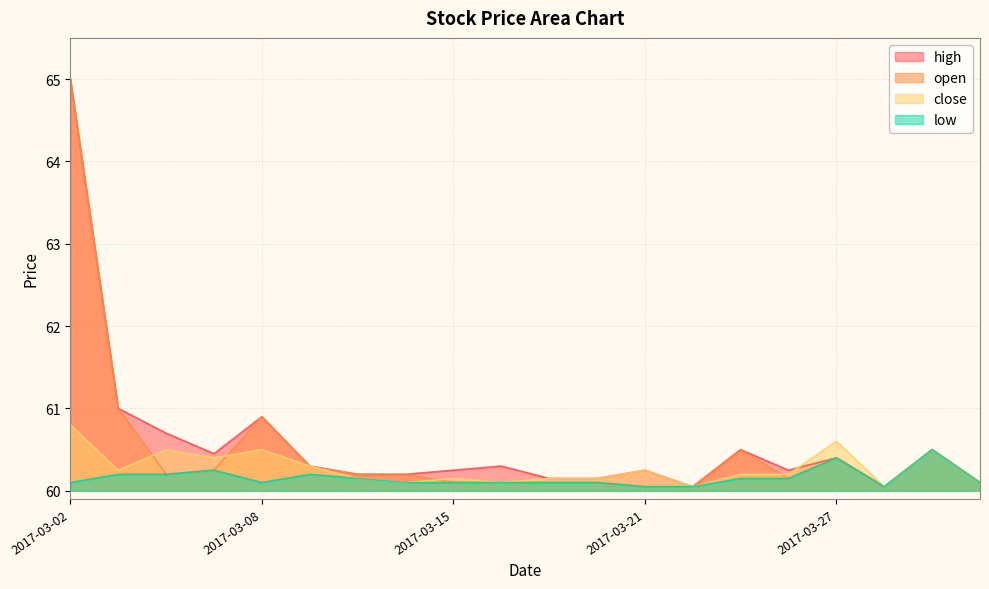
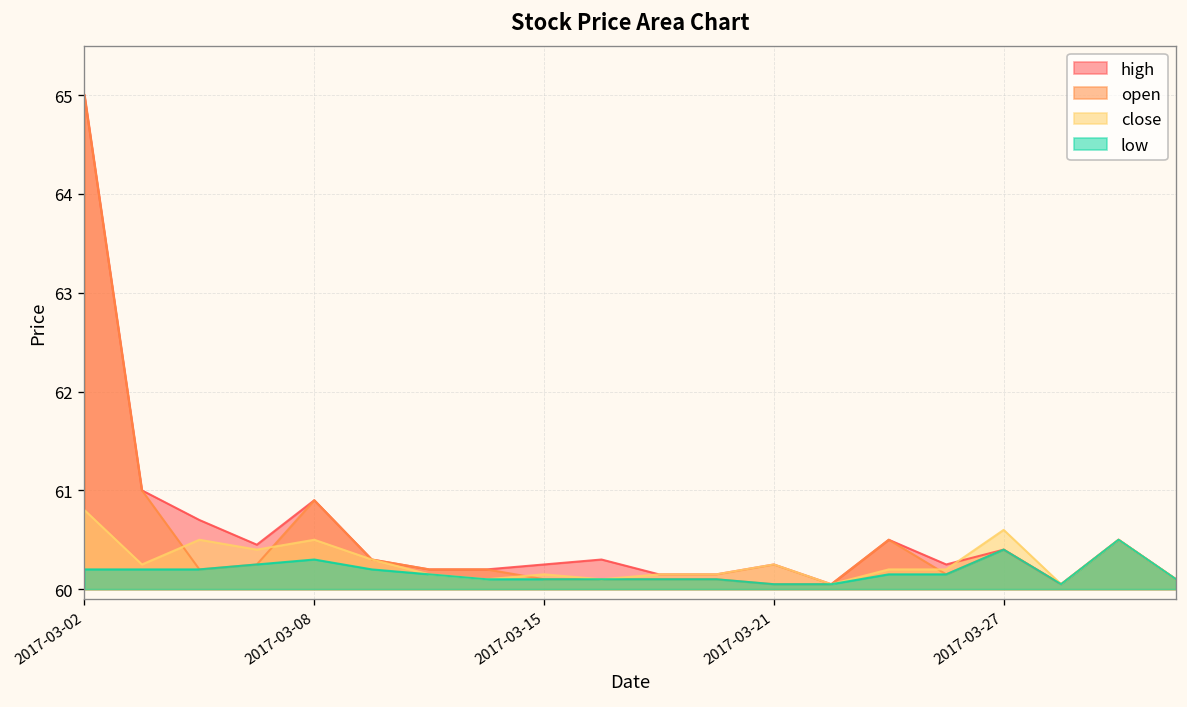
low, 2017-03-02: 60.1 -> 60.2
low, 2017-03-08: 60.1 -> 60.3
